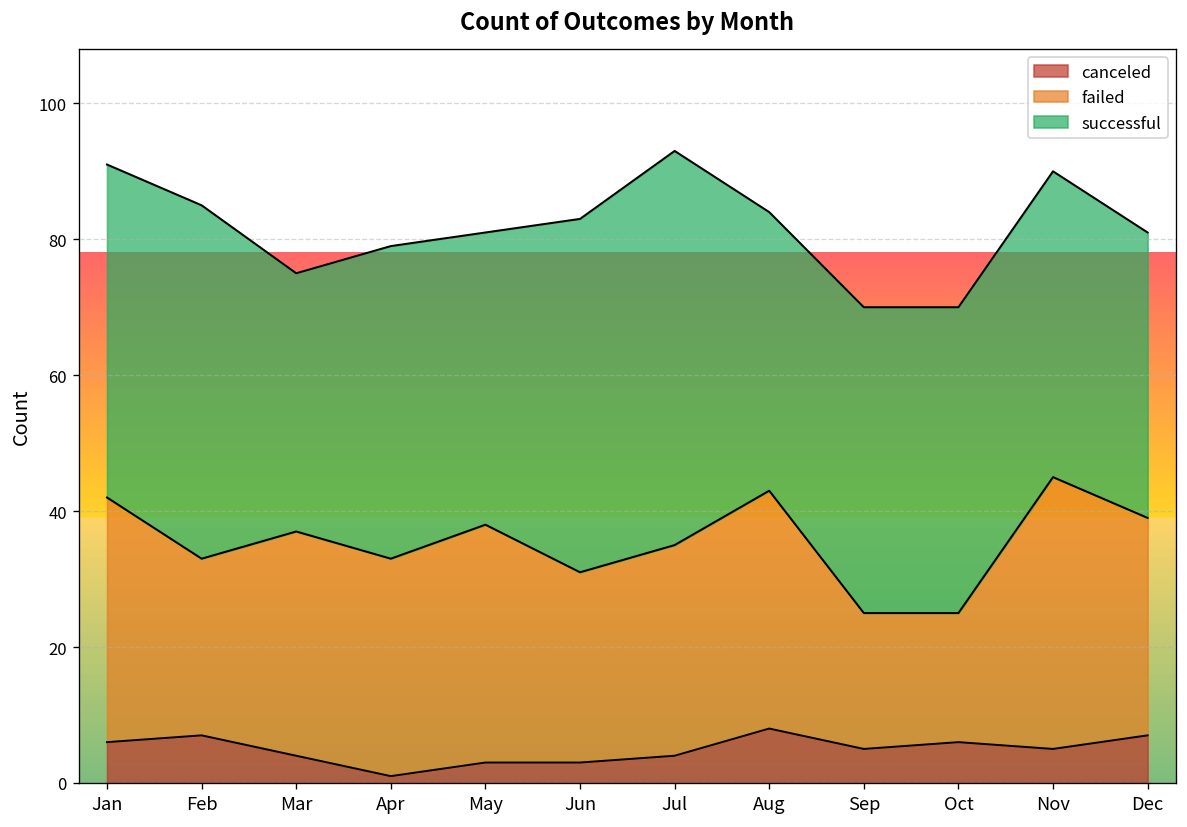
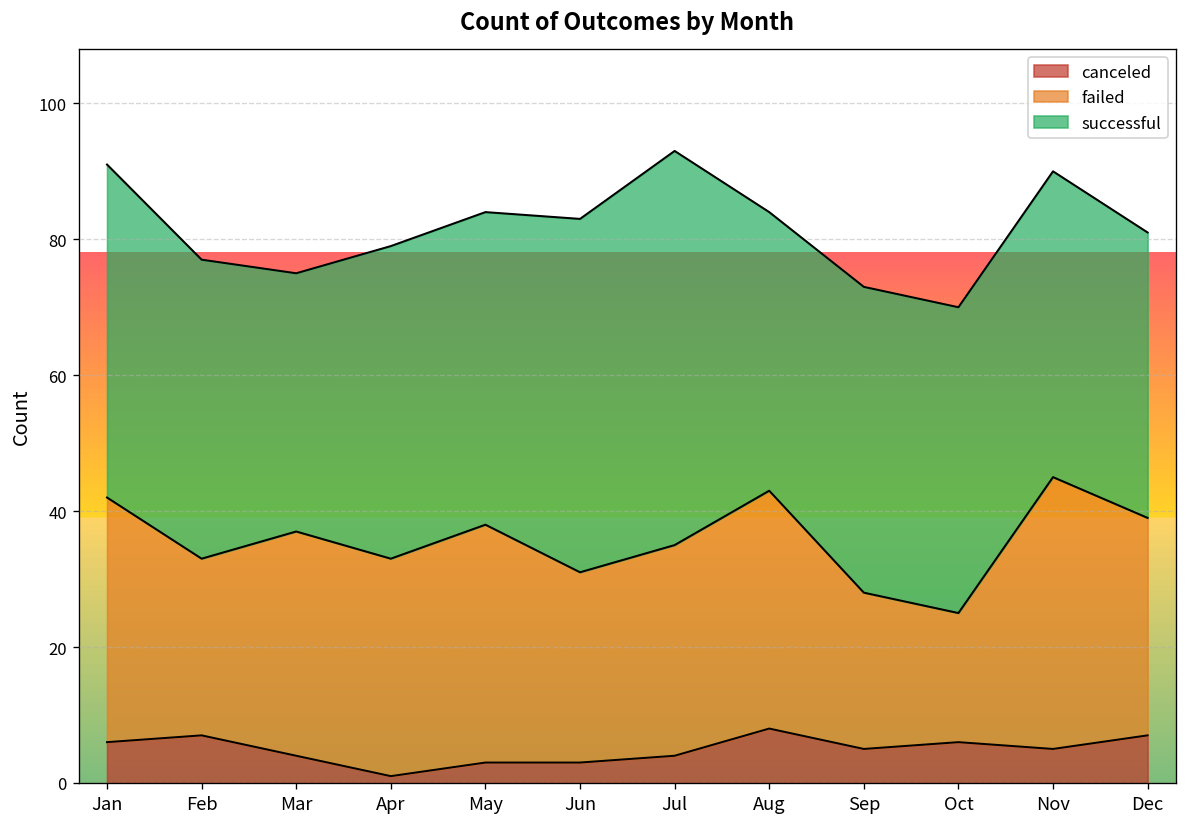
successful, Feb: 52 -> 44
successful, May: 43 -> 46
failed, Sep: 20 -> 23
